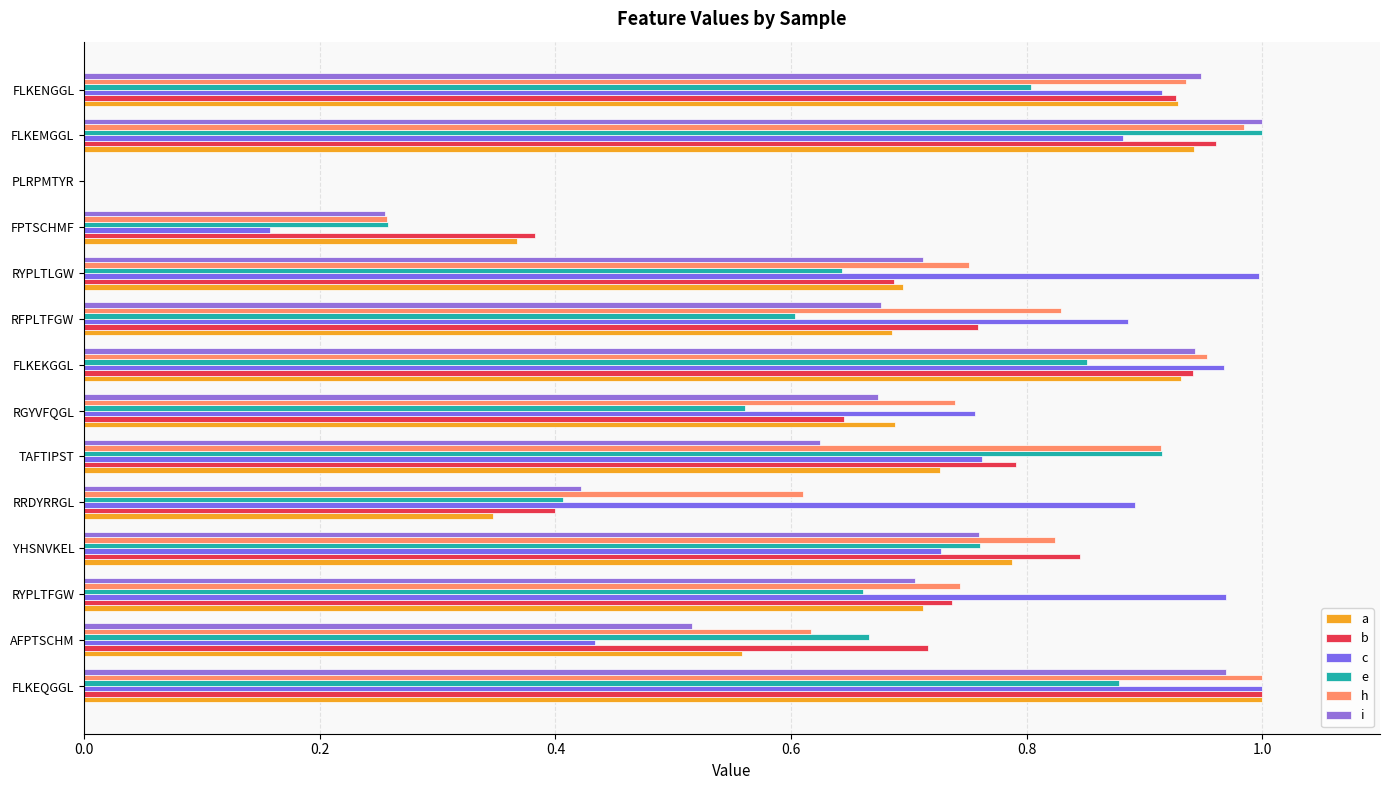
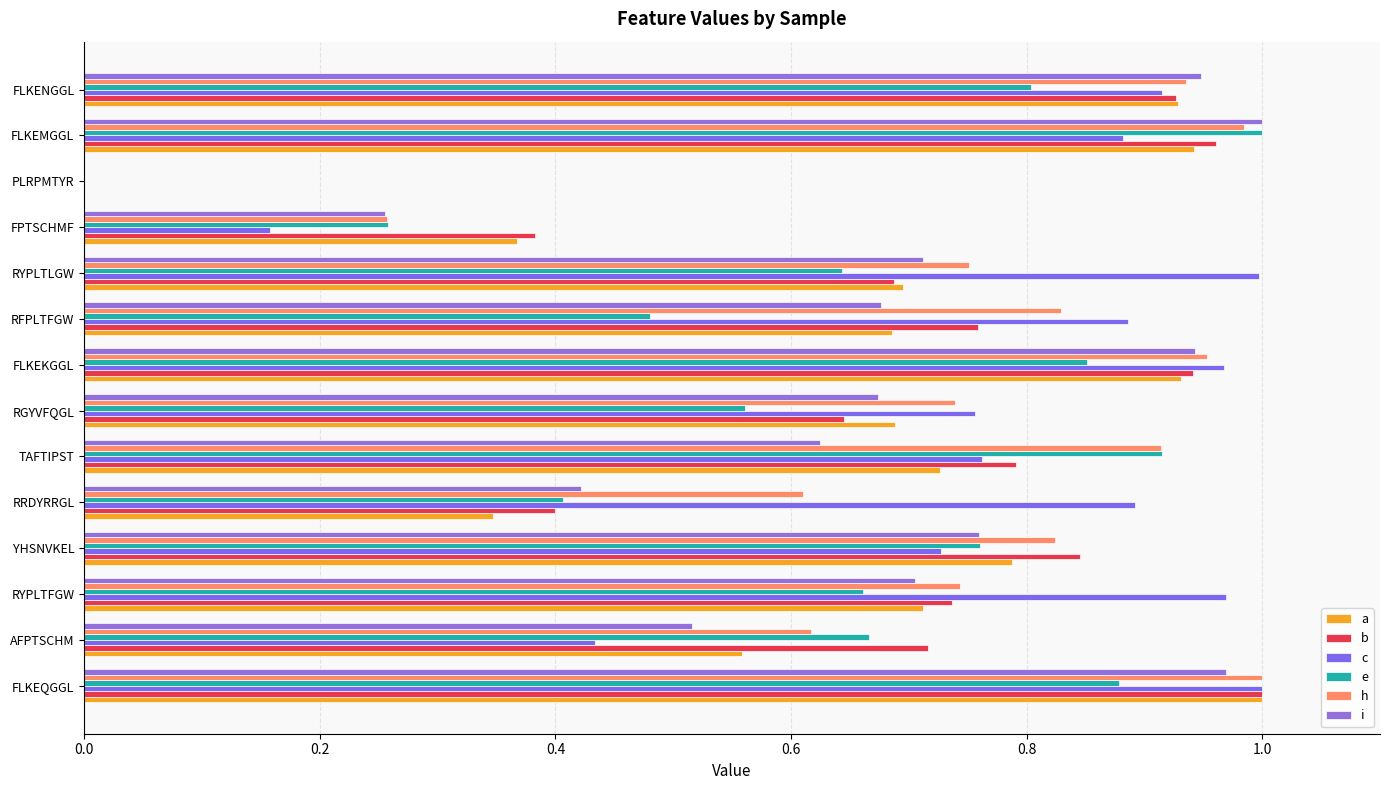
e, RFPLTFGW: 0.603 -> 0.480
